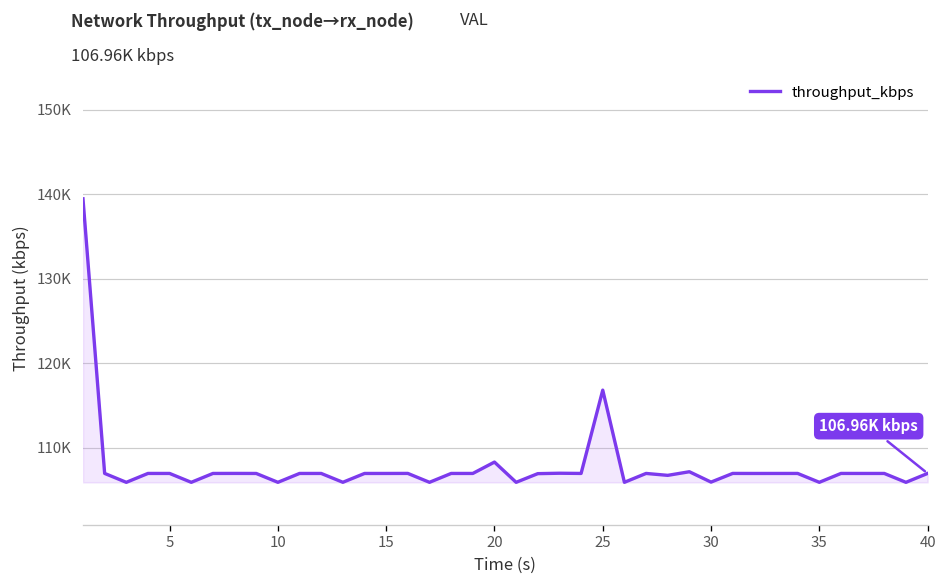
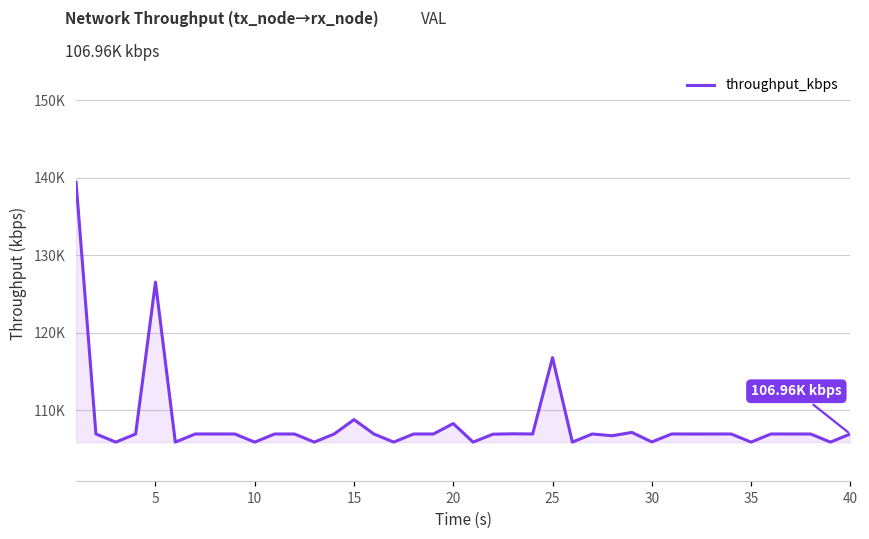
5: 107000 -> 127000
15: 107000 -> 109000
